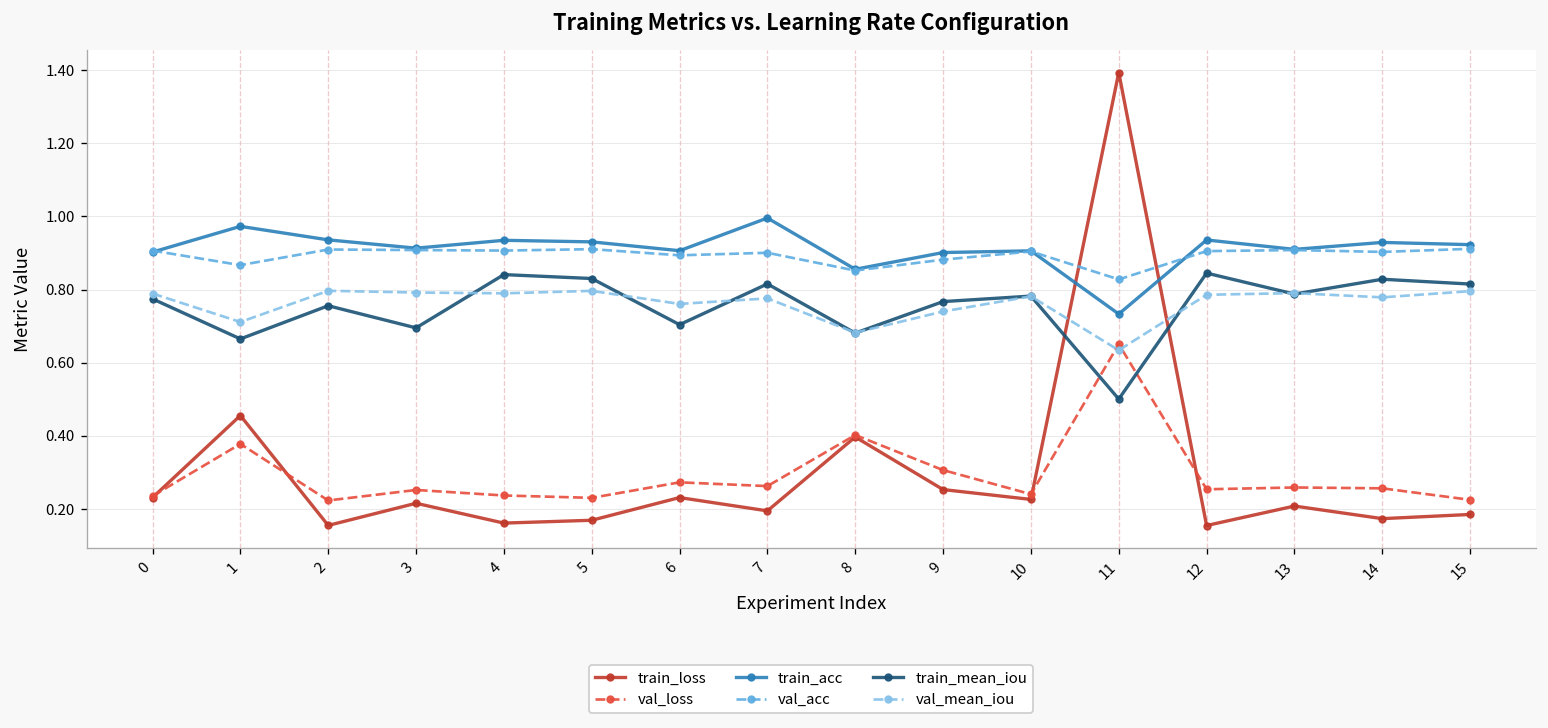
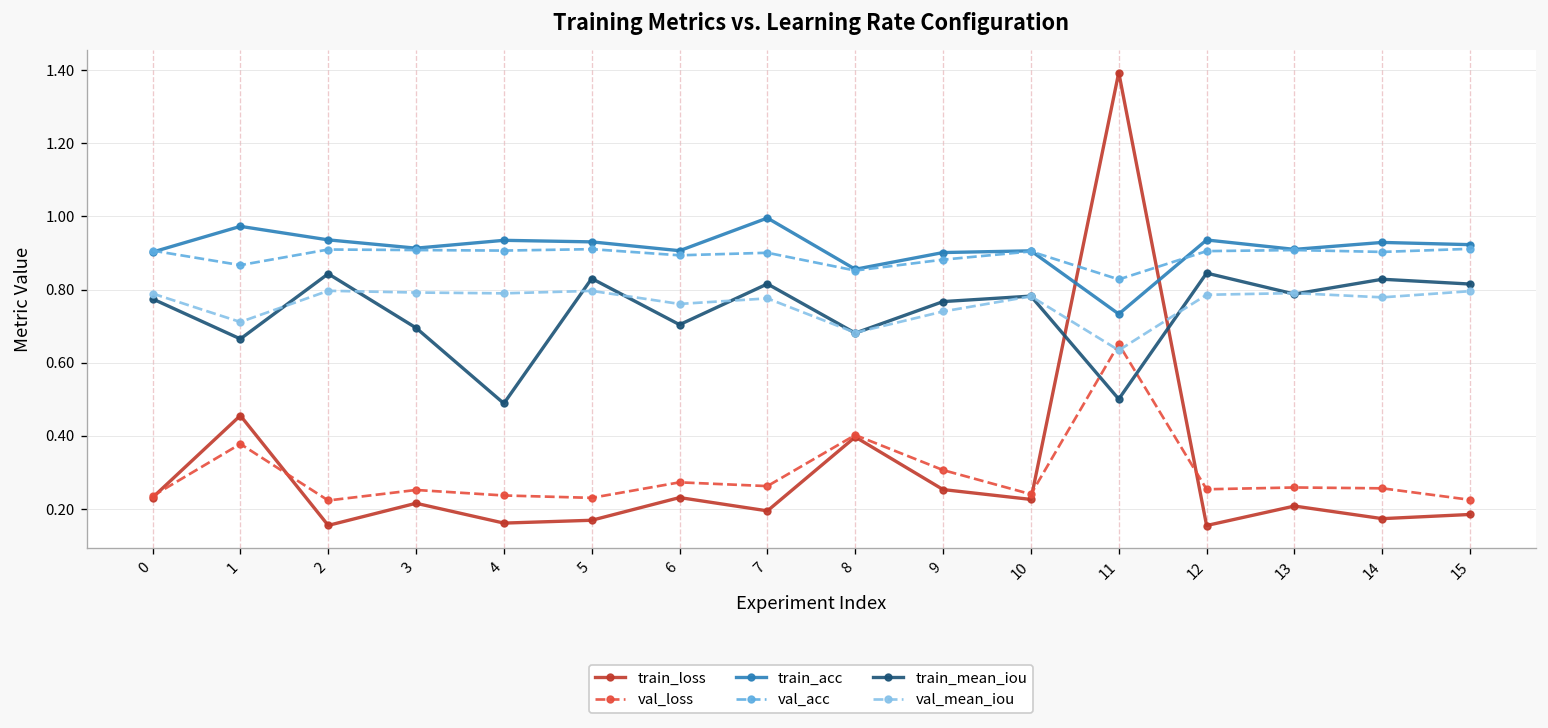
train_mean_iou, 2: 0.76 -> 0.84
train_mean_iou, 4: 0.84 -> 0.49
